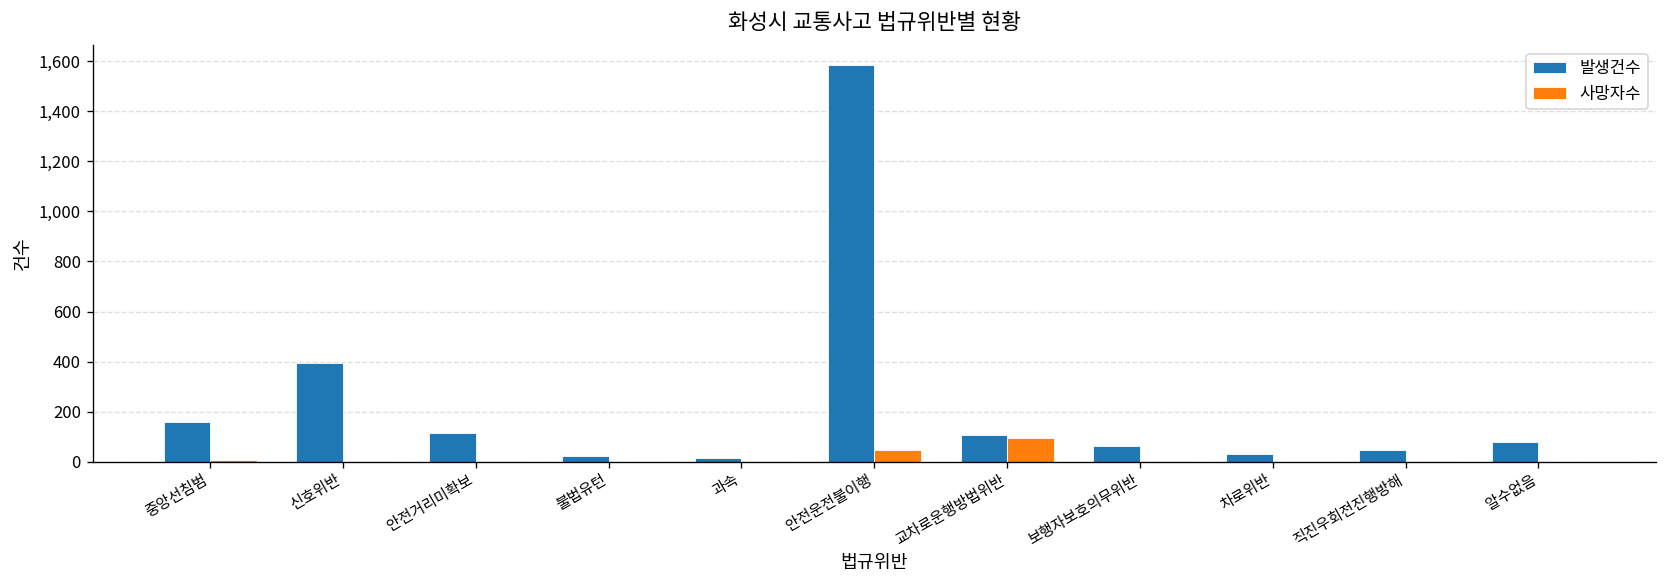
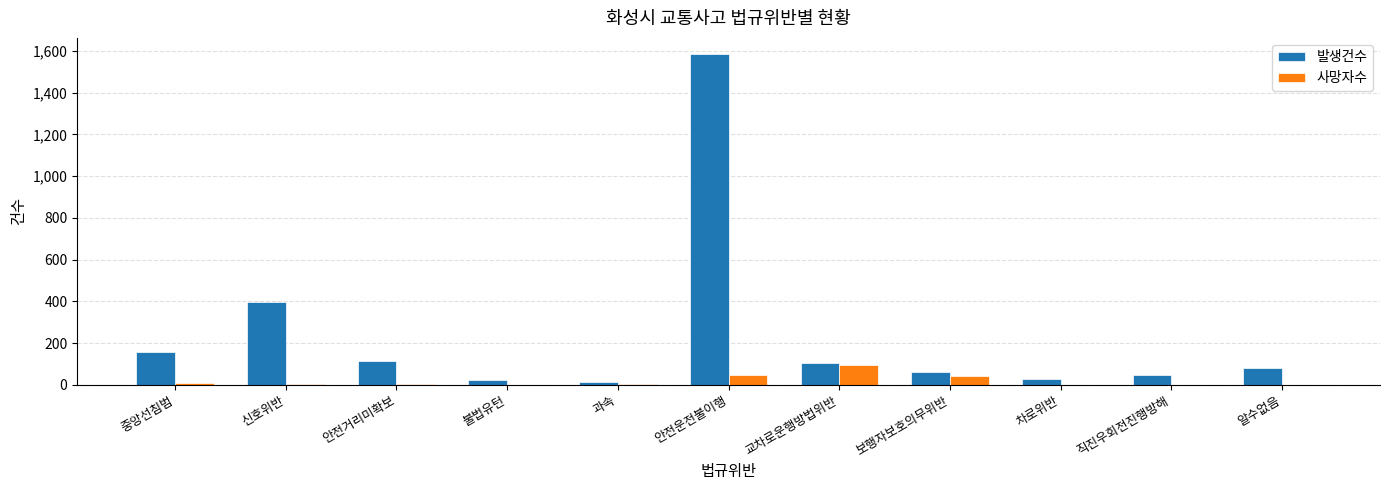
사망자수, 보행자보호의무위반: 0 -> 40
